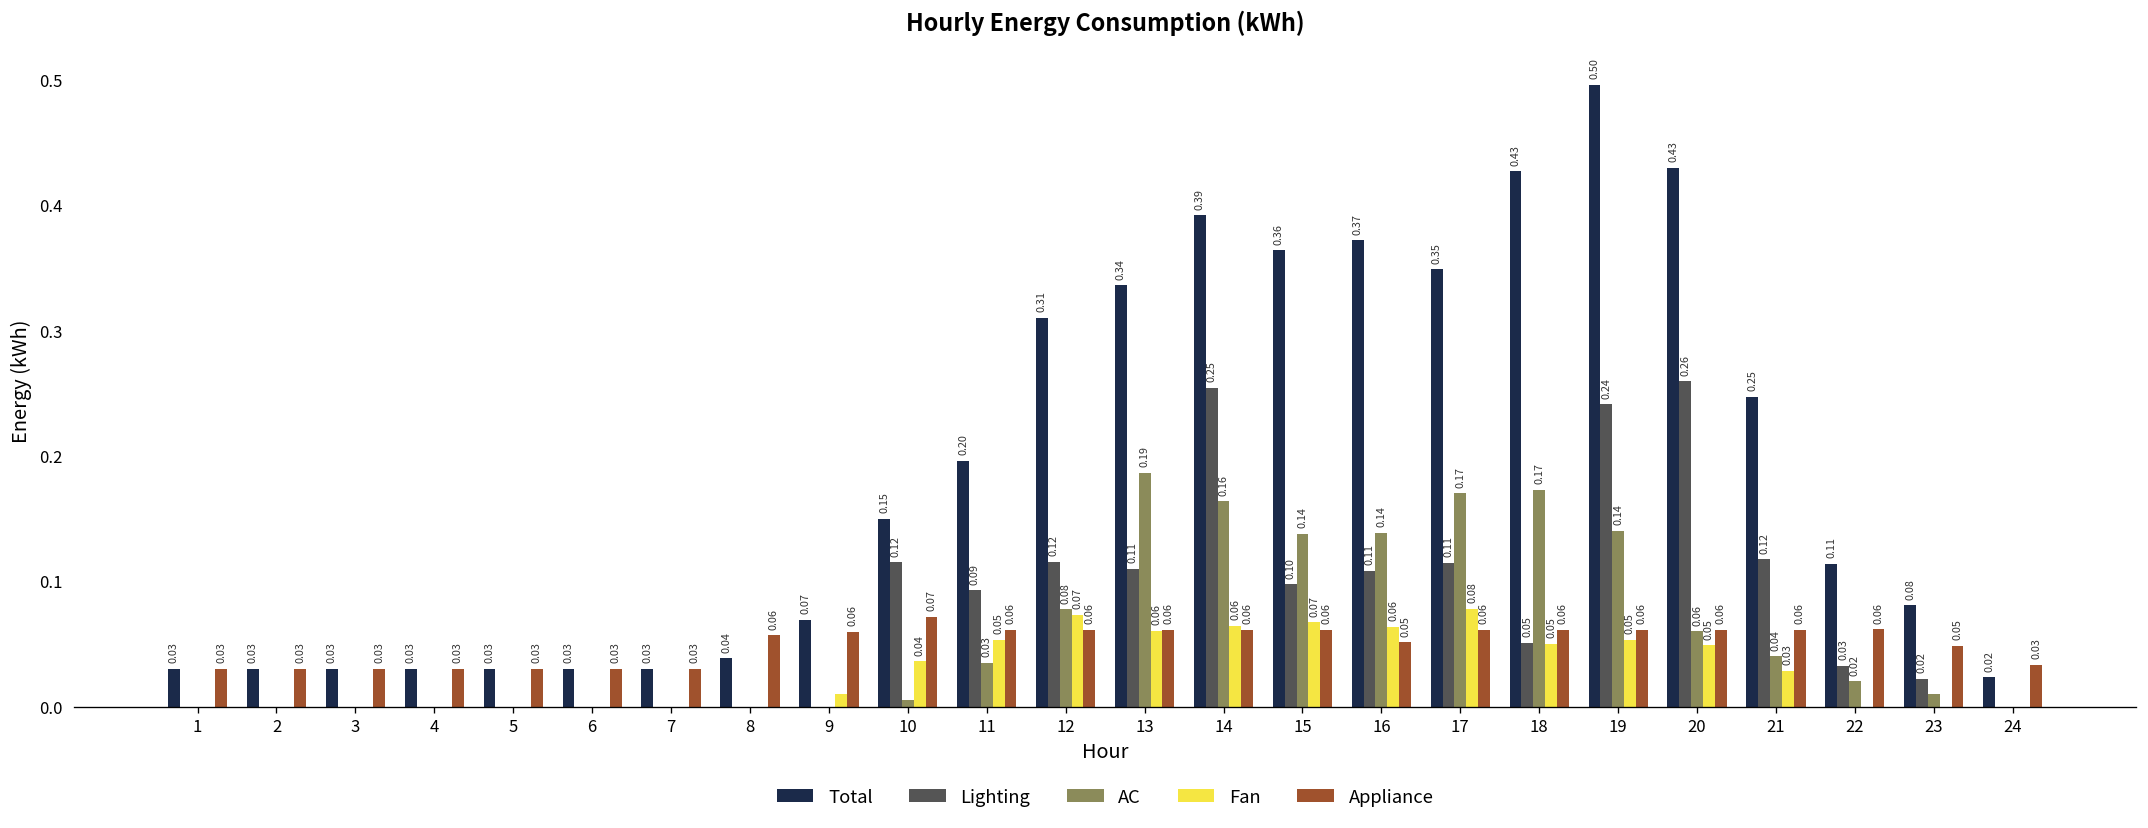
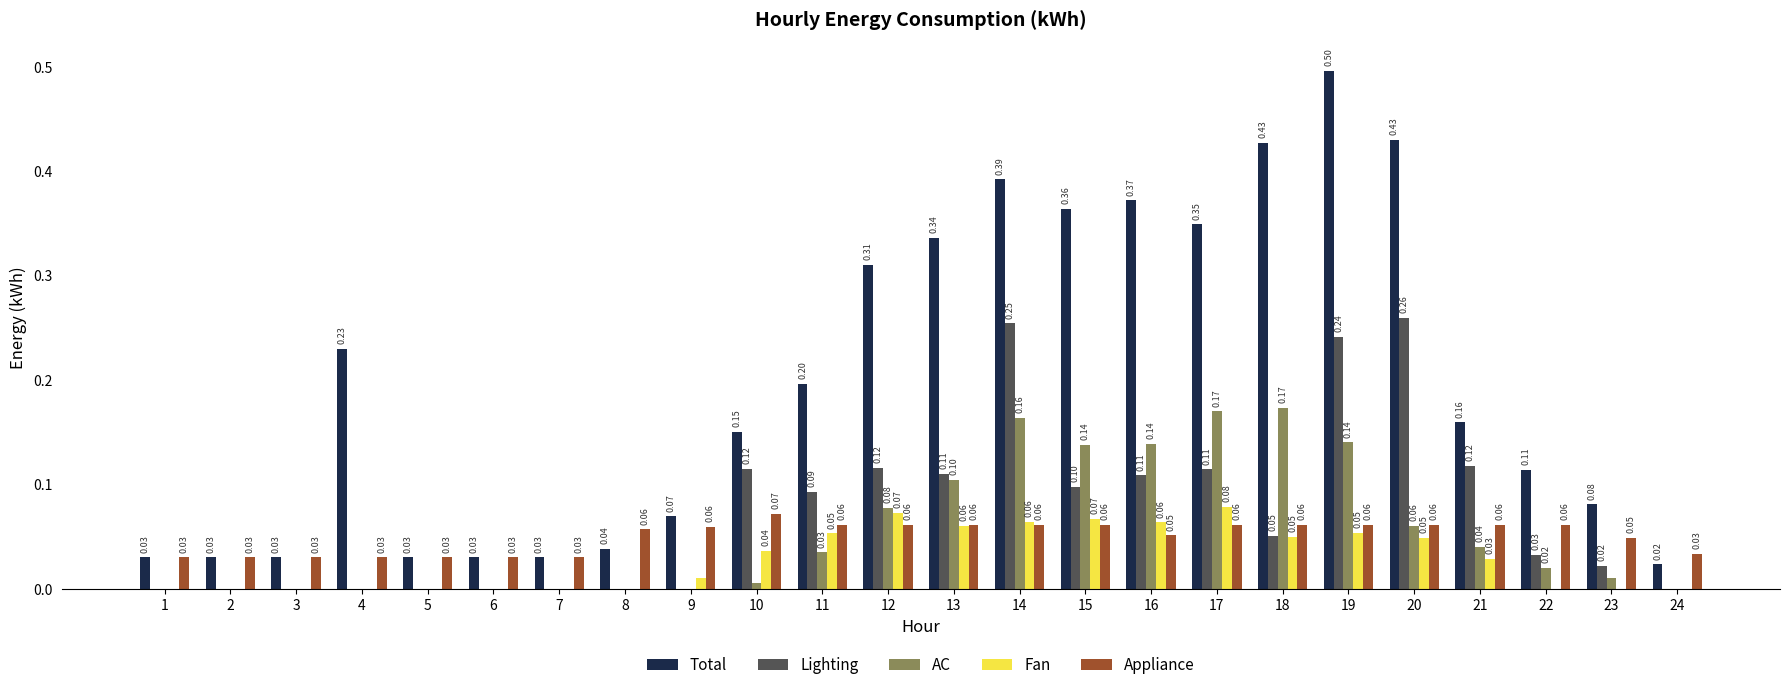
Total, 4: 0.03 -> 0.23
AC, 13: 0.19 -> 0.10
Total, 21: 0.25 -> 0.16
